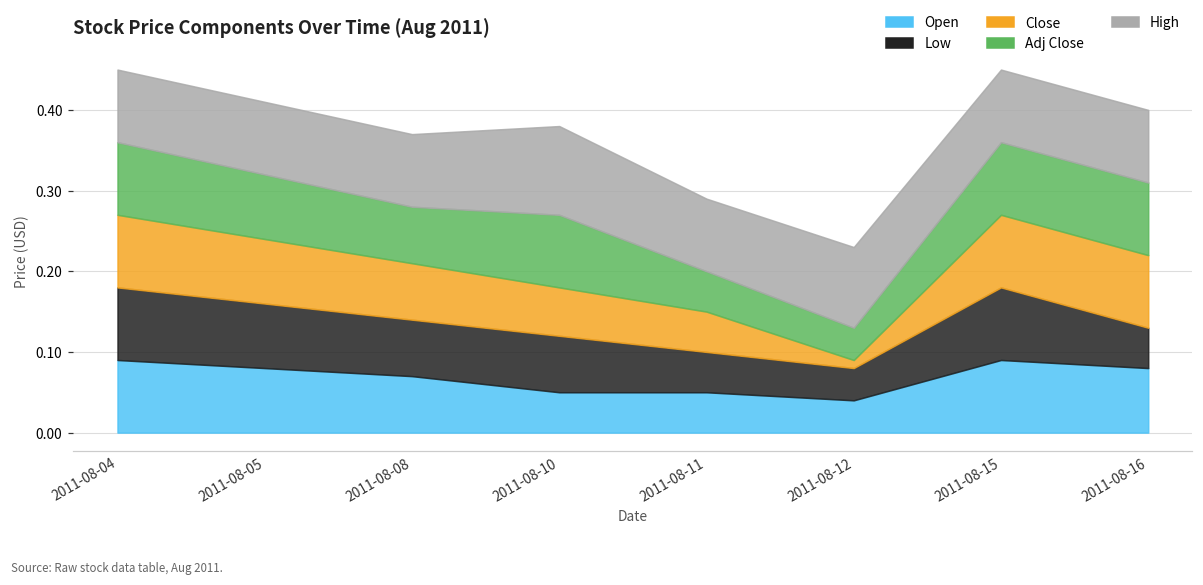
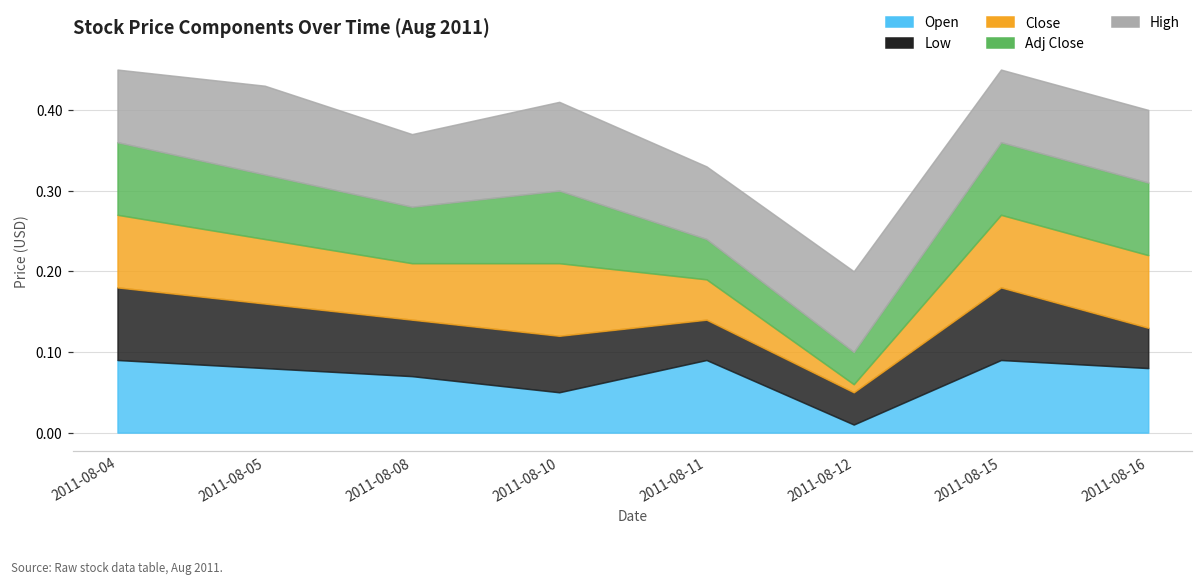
High, 2011-08-05: 0.09 -> 0.11
Close, 2011-08-10: 0.06 -> 0.09
Open, 2011-08-11: 0.05 -> 0.09
Open, 2011-08-12: 0.04 -> 0.01
